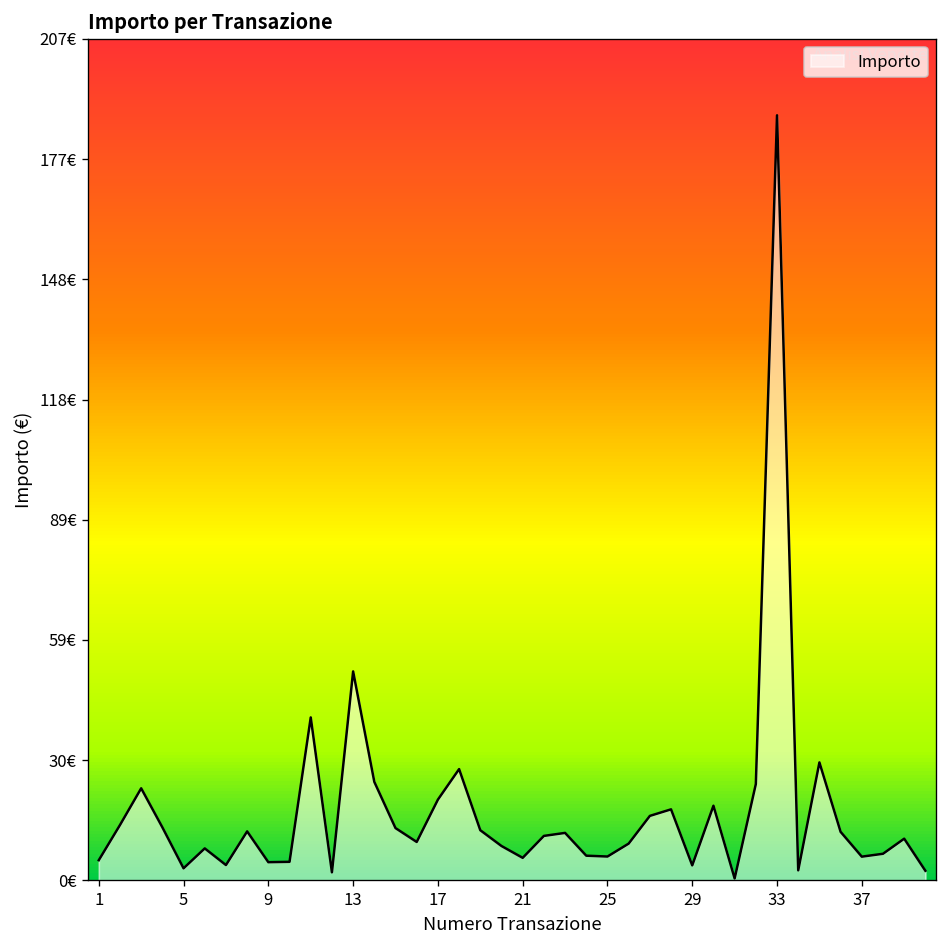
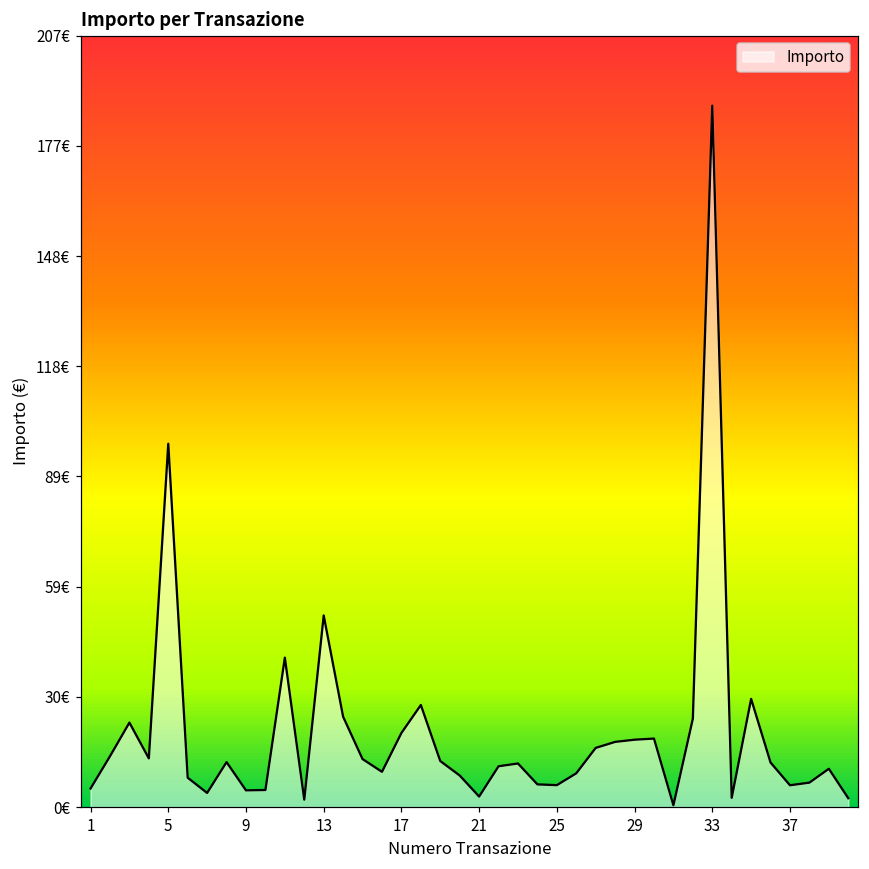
5: 3€ -> 97€
21: 6€ -> 3€
29: 4€ -> 18€
